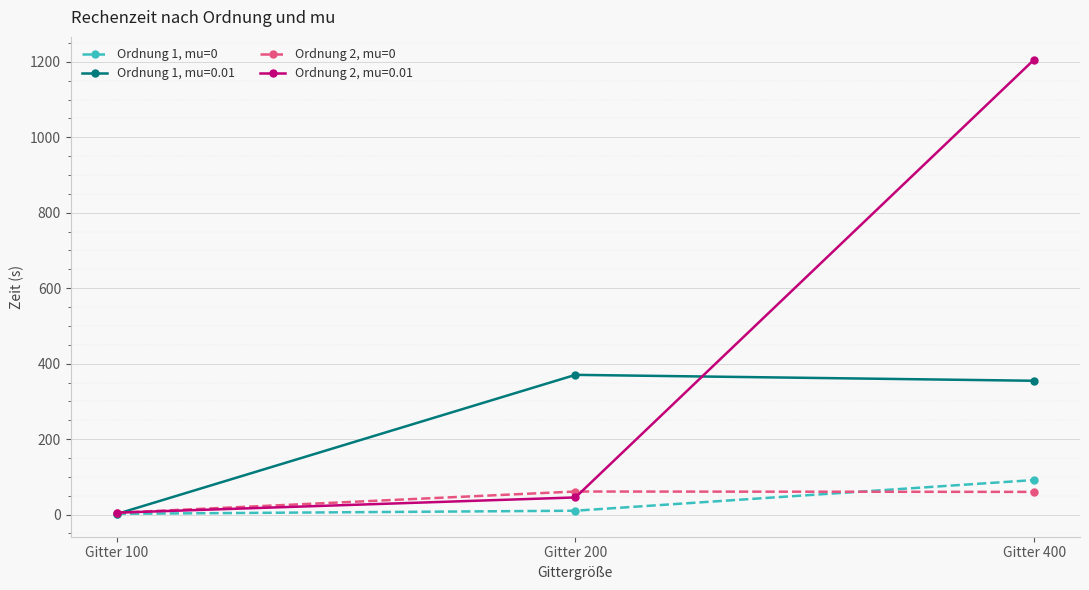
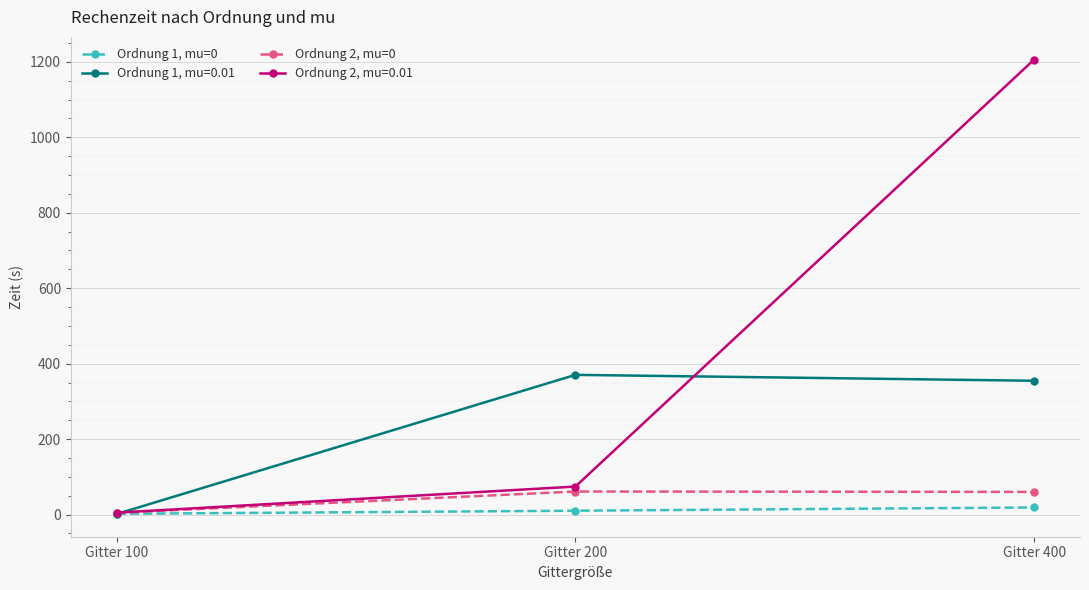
Ordnung 2, mu=0.01, Gitter 200: 50 -> 70
Ordnung 1, mu=0, Gitter 400: 90 -> 20
